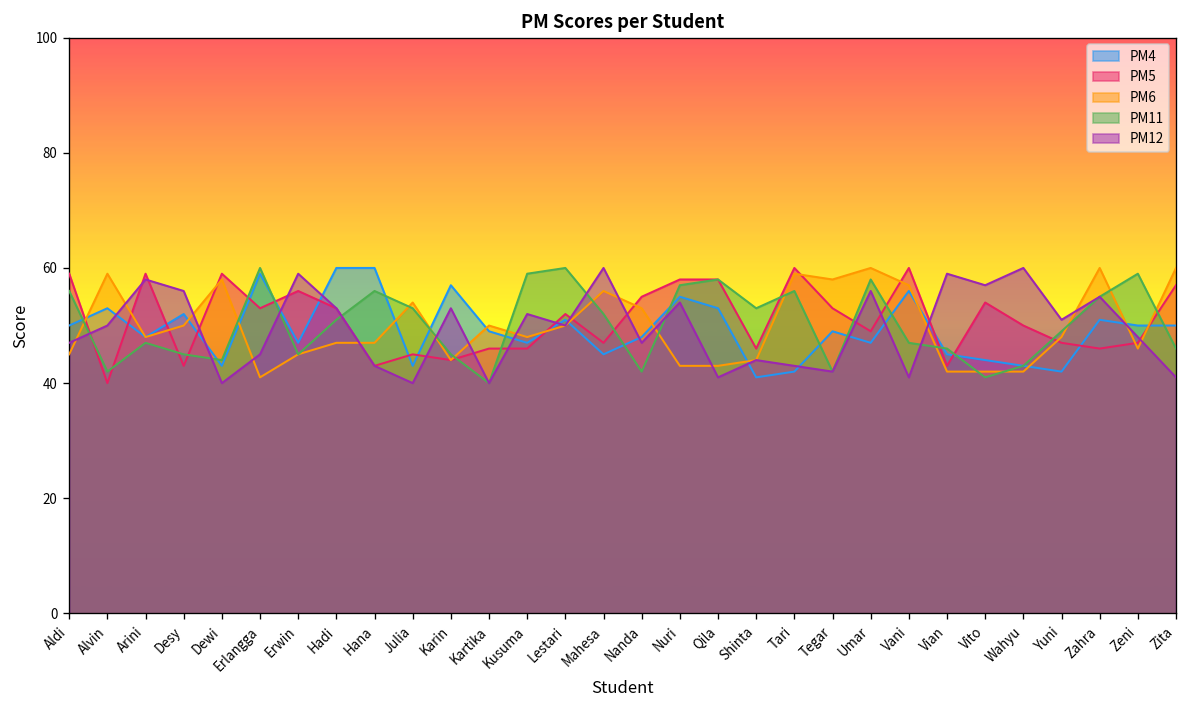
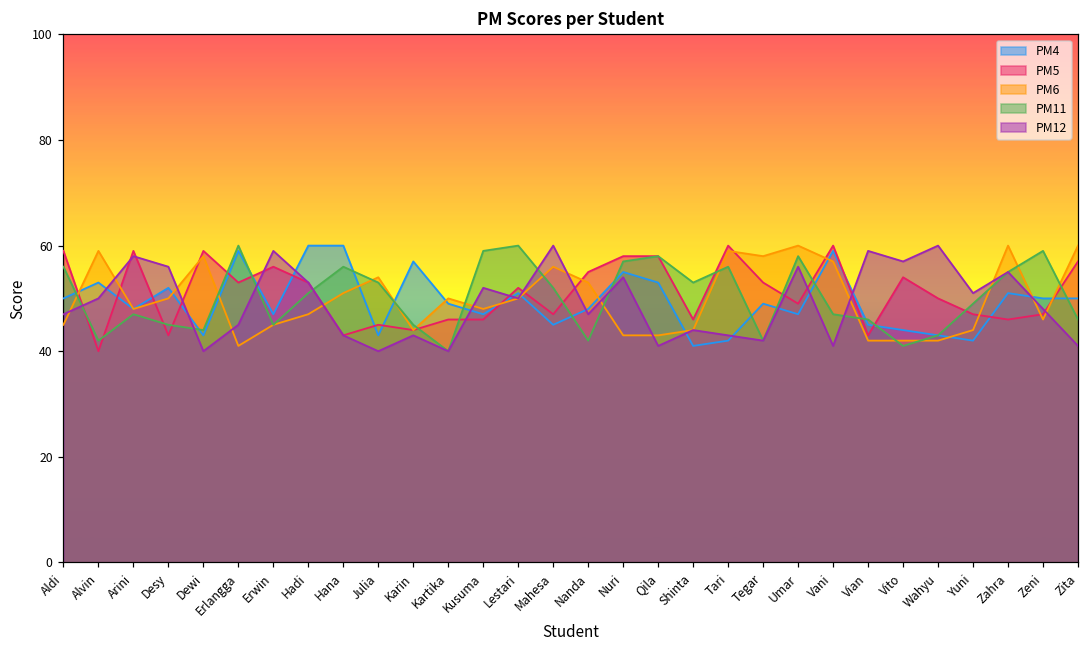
PM6, Hana: 47 -> 51
PM12, Karin: 53 -> 43
PM4, Vani: 56 -> 59
PM6, Yuni: 48 -> 44
